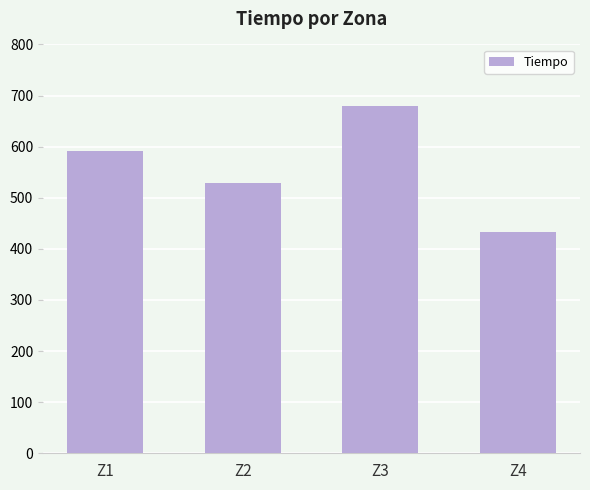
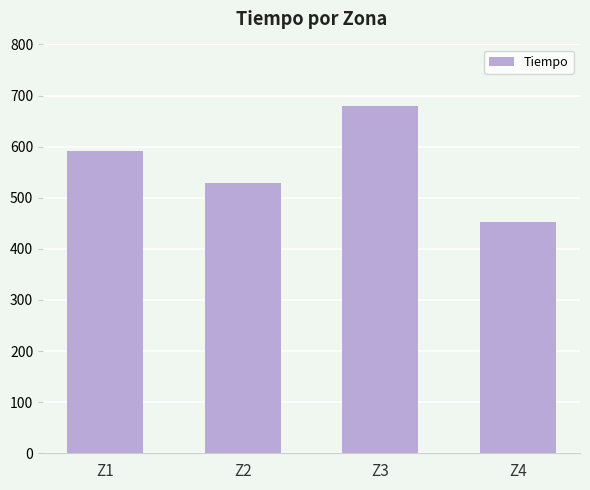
Z4: 430 -> 450
